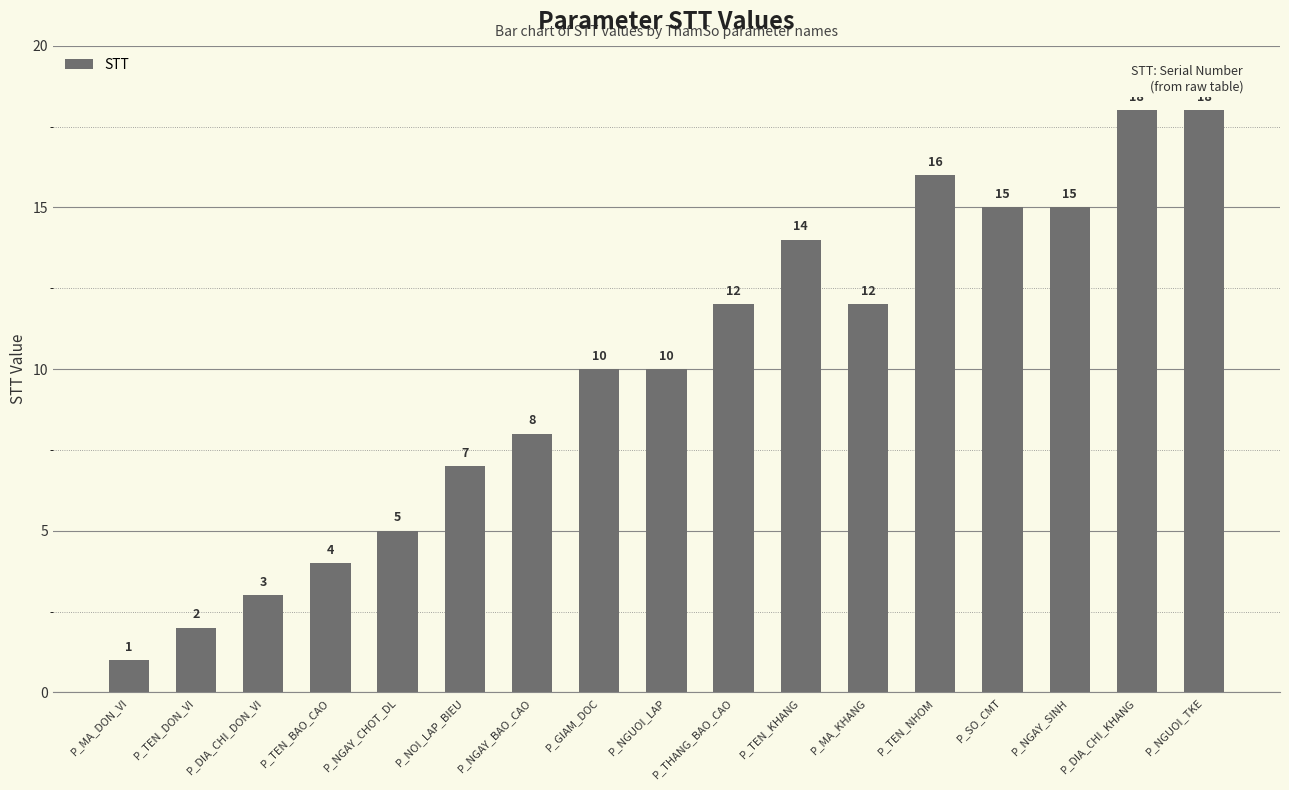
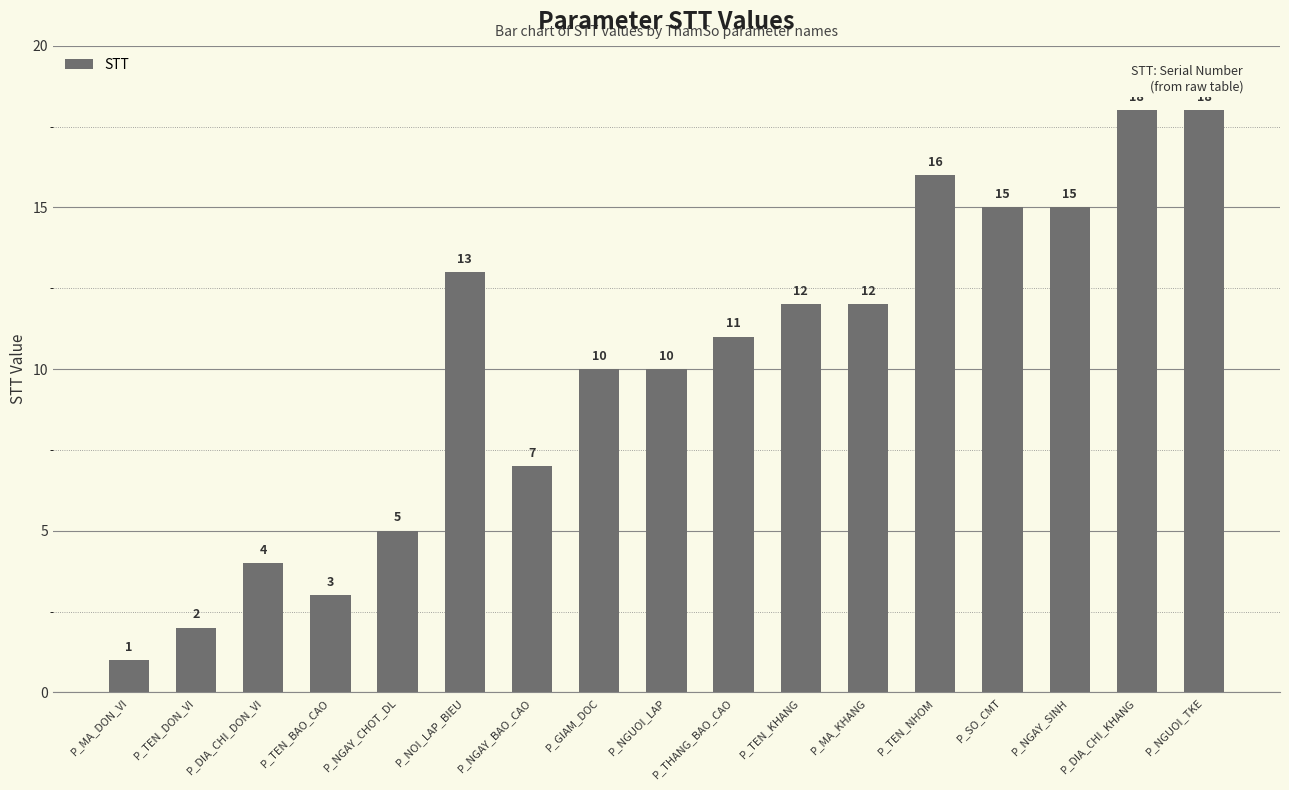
P_DIA_CHI_DON_VI: 3 -> 4
P_TEN_BAO_CAO: 4 -> 3
P_NOI_LAP_BIEU: 7 -> 13
P_NGAY_BAO_CAO: 8 -> 7
P_THANG_BAO_CAO: 12 -> 11
P_TEN_KHANG: 14 -> 12
